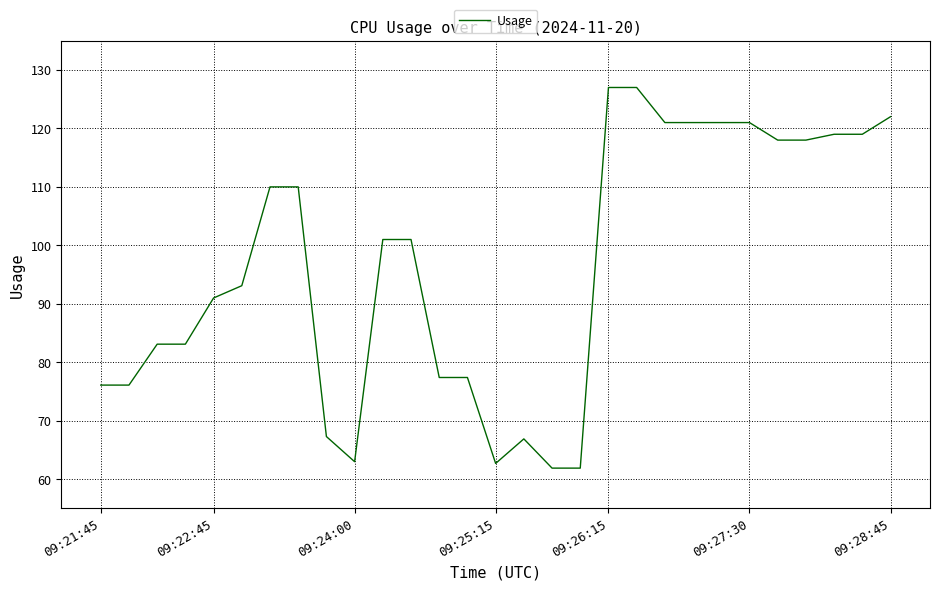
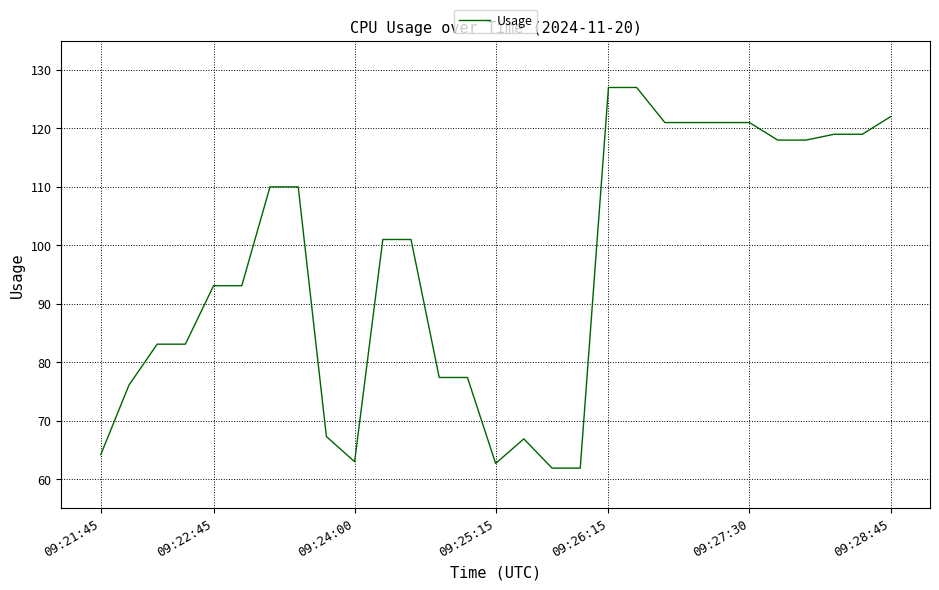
09:21:45: 76 -> 64
09:22:45: 91 -> 93
